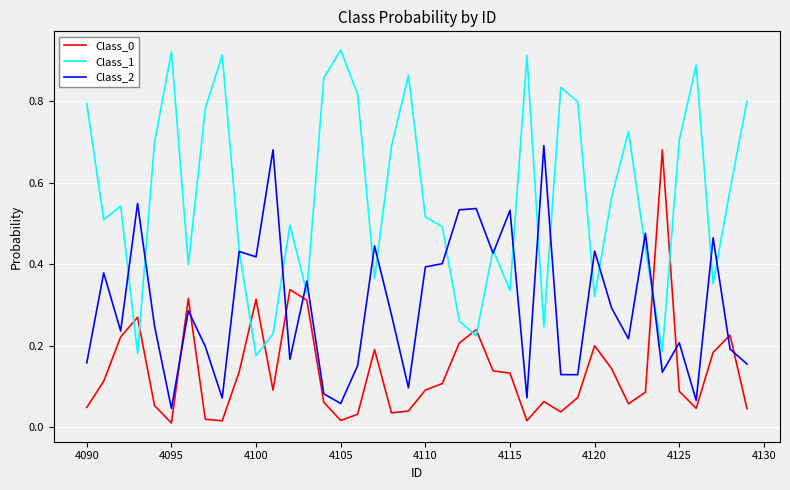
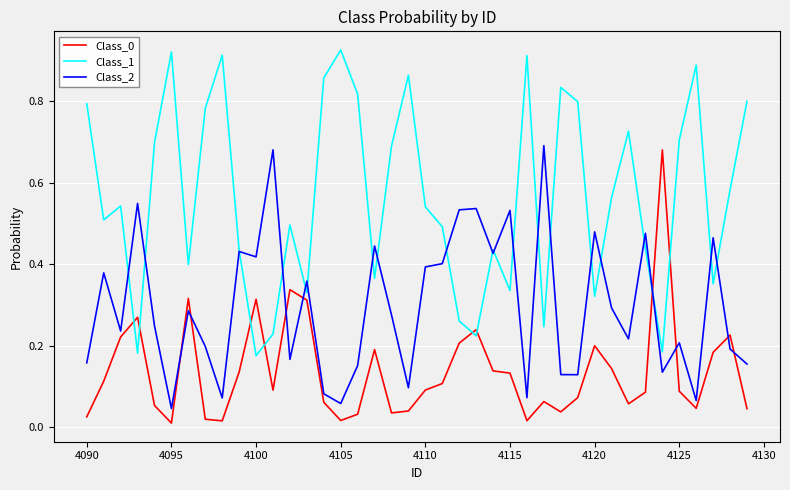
Class_0, 4090: 0.05 -> 0.03
Class_1, 4110: 0.52 -> 0.54
Class_2, 4120: 0.43 -> 0.48
